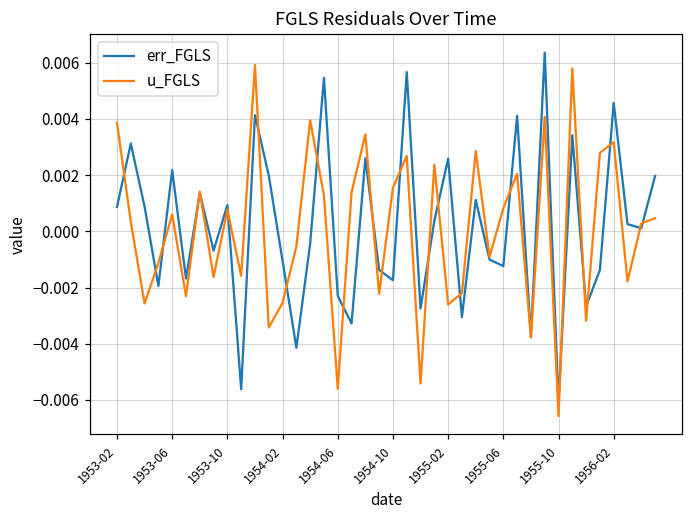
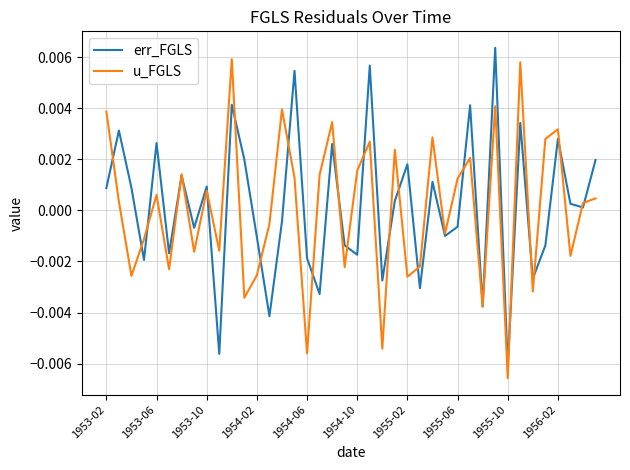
err_FGLS, 1953-06: 0.0022 -> 0.0026
err_FGLS, 1954-06: -0.0023 -> -0.0019
err_FGLS, 1955-02: 0.0026 -> 0.0018
err_FGLS, 1955-06: -0.0012 -> -0.0006
u_FGLS, 1955-06: 0.0008 -> 0.0012
err_FGLS, 1956-02: 0.0046 -> 0.0028
